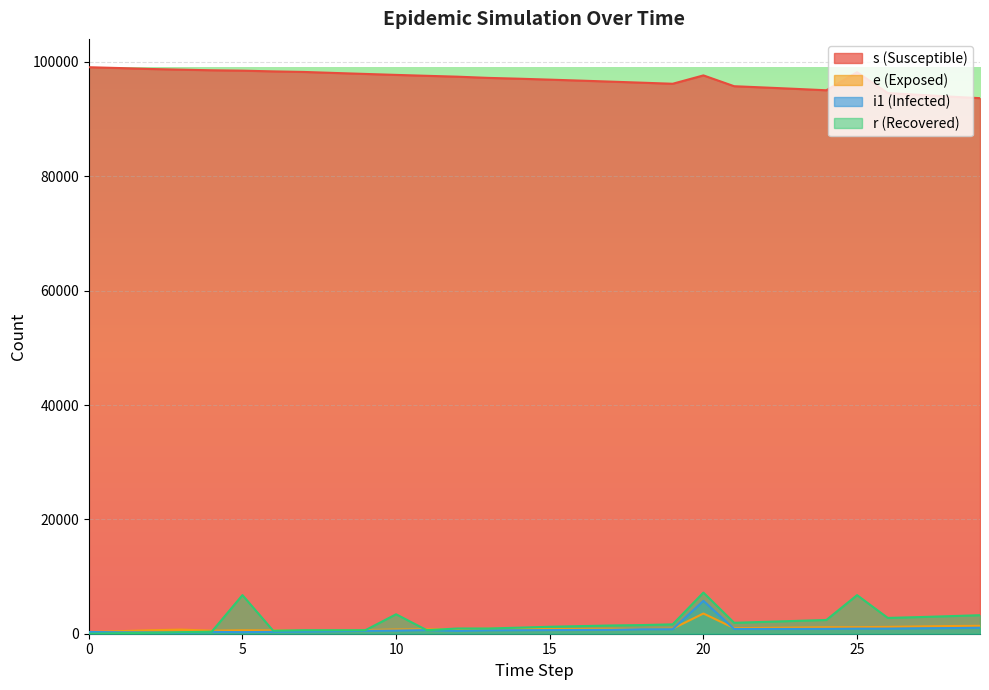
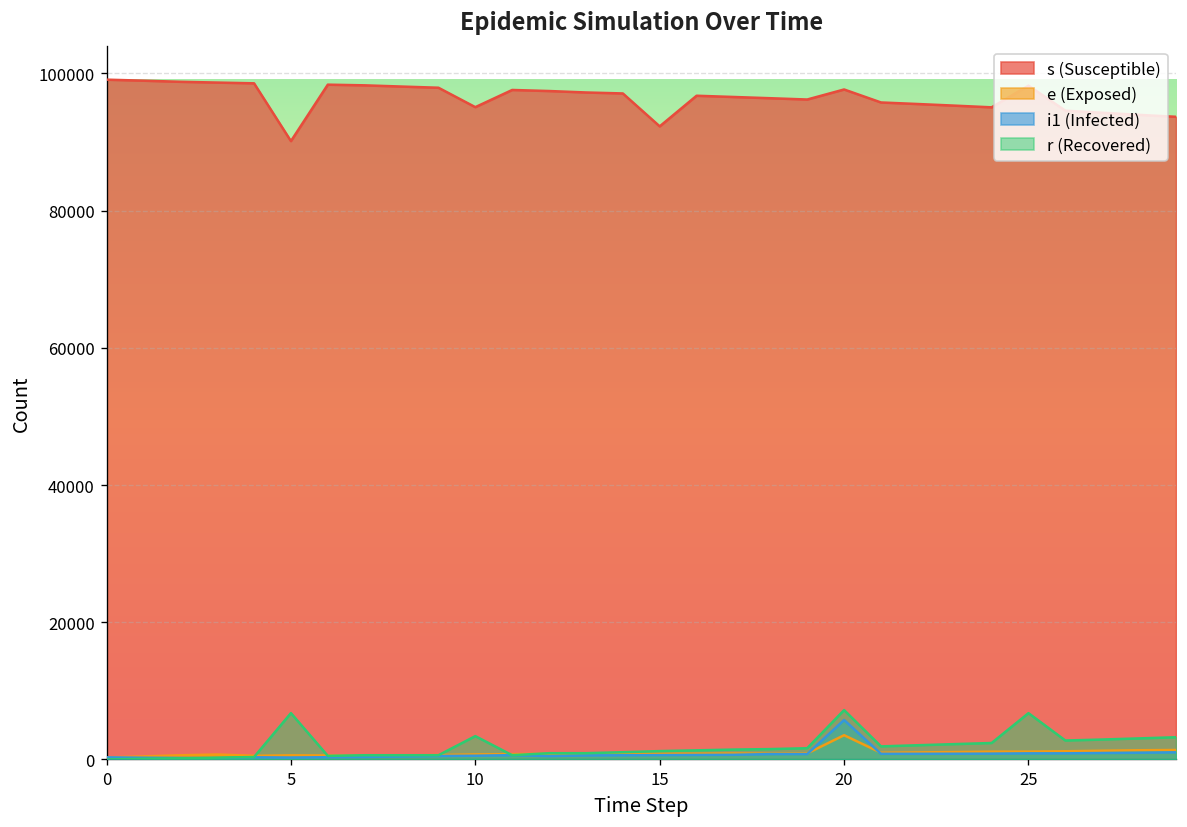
s (Susceptible), 5: 98000 -> 90000
s (Susceptible), 10: 98000 -> 95000
s (Susceptible), 15: 97000 -> 92000
